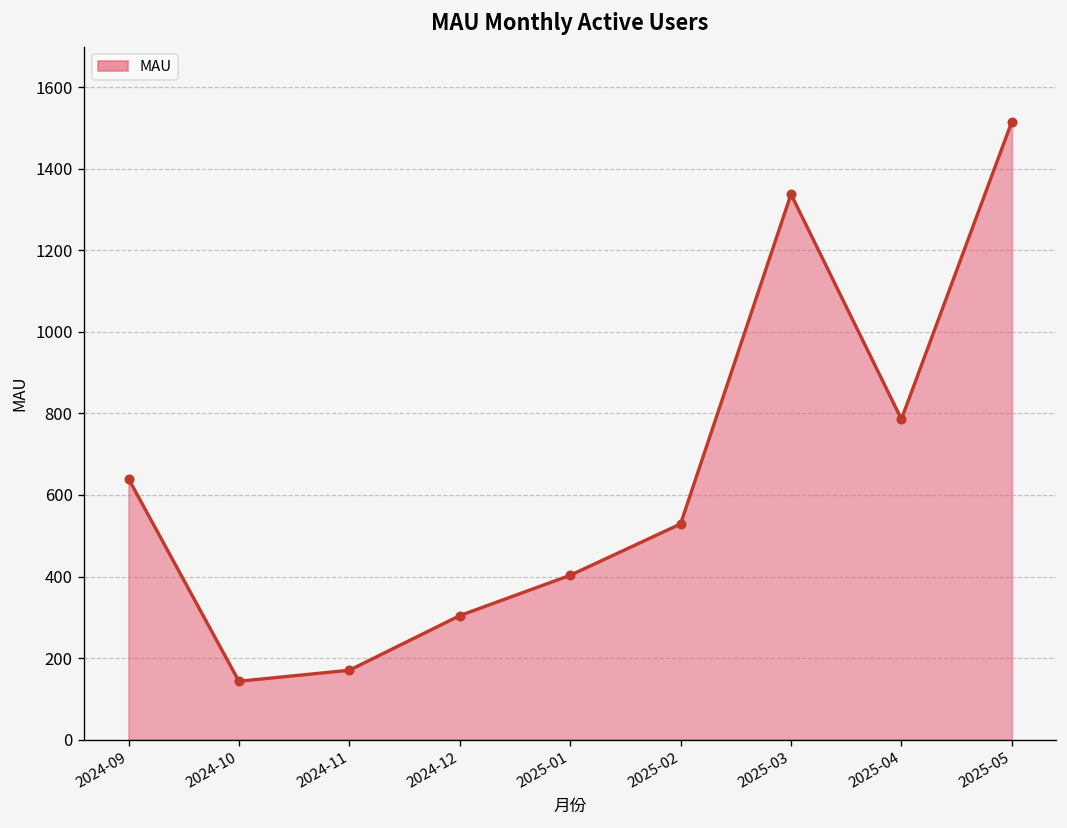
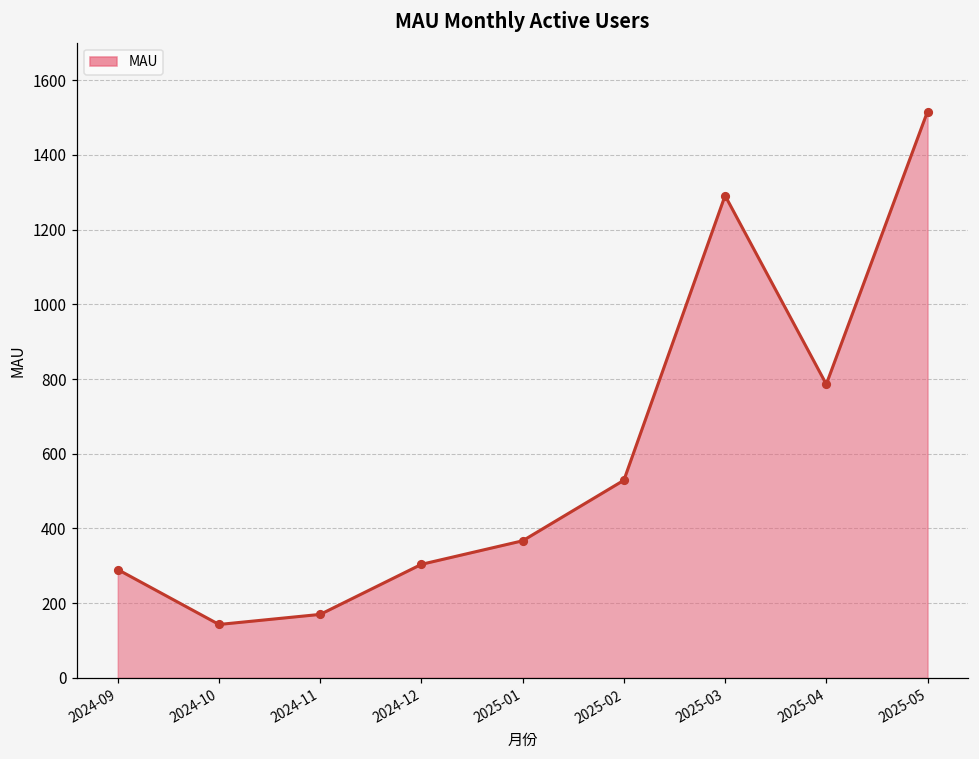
2024-09: 640 -> 290
2025-01: 400 -> 370
2025-03: 1340 -> 1290
